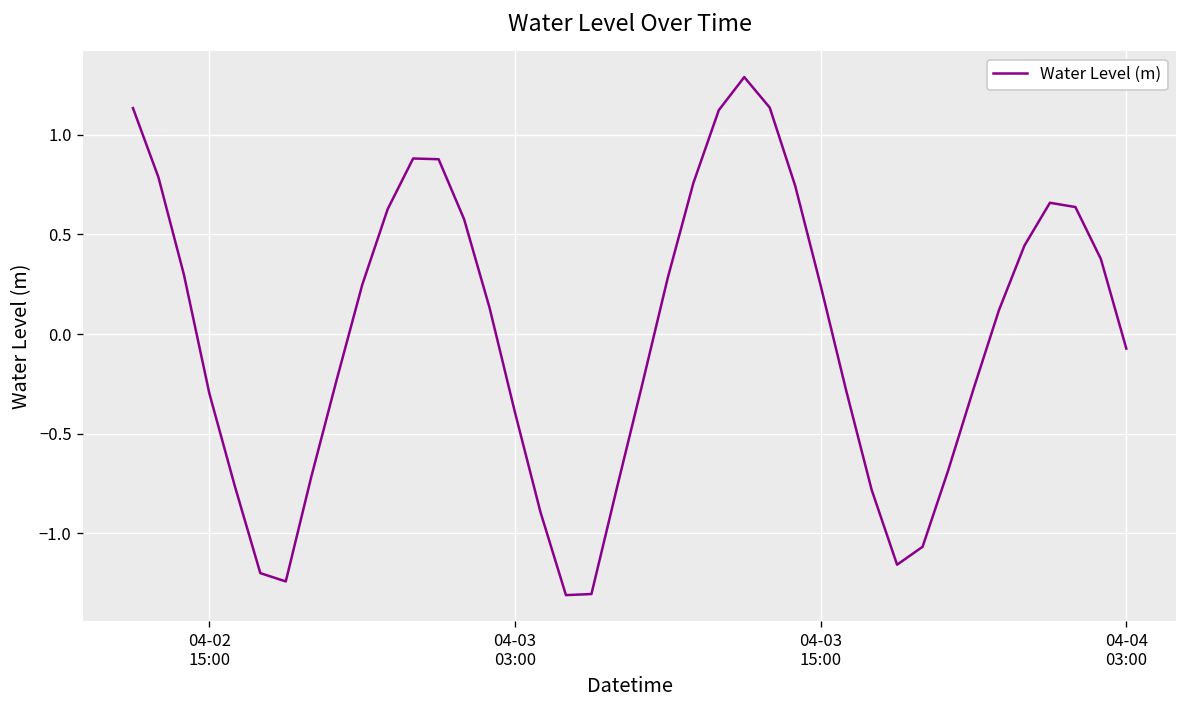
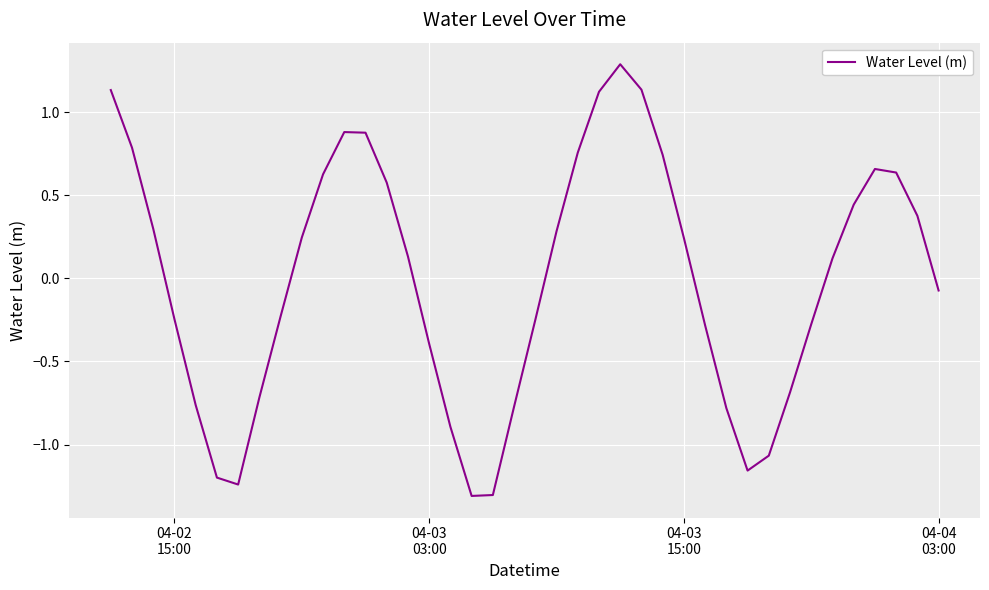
04-02 15:00: -0.30 -> -0.25
